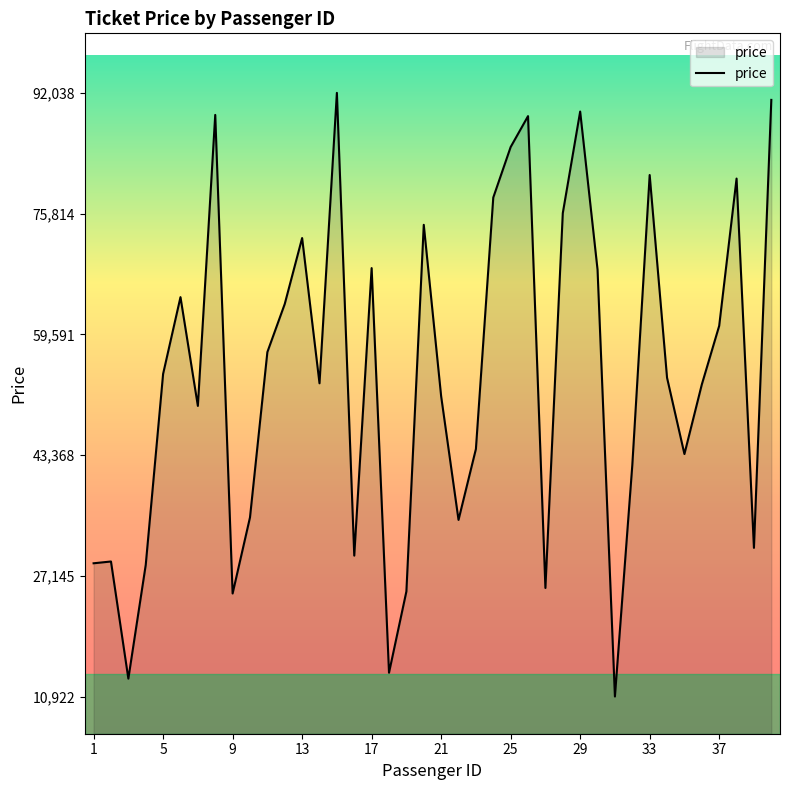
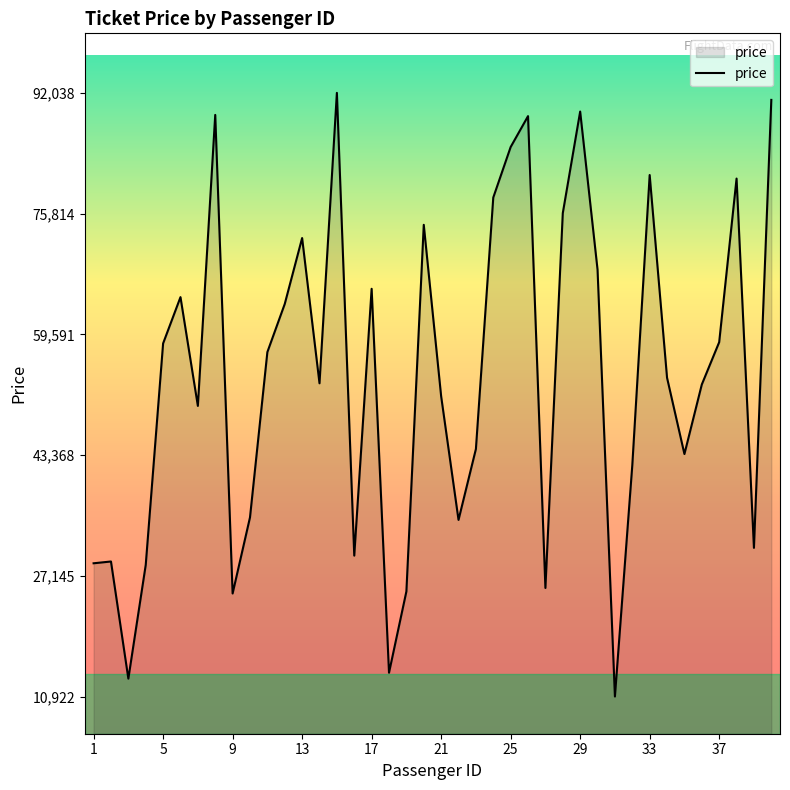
5: 54,000 -> 58,000
17: 68,000 -> 66,000
37: 61,000 -> 59,000
